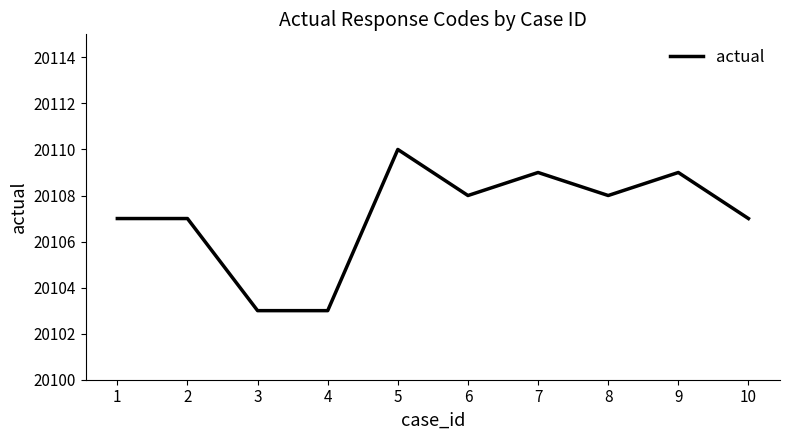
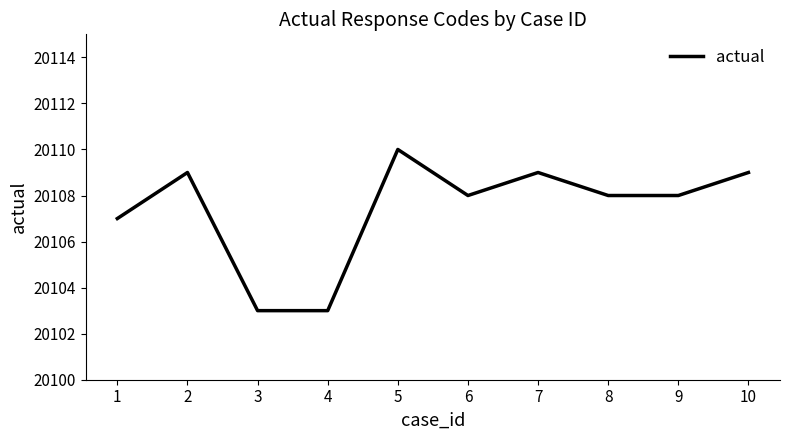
2: 20107 -> 20109
9: 20109 -> 20108
10: 20107 -> 20109
